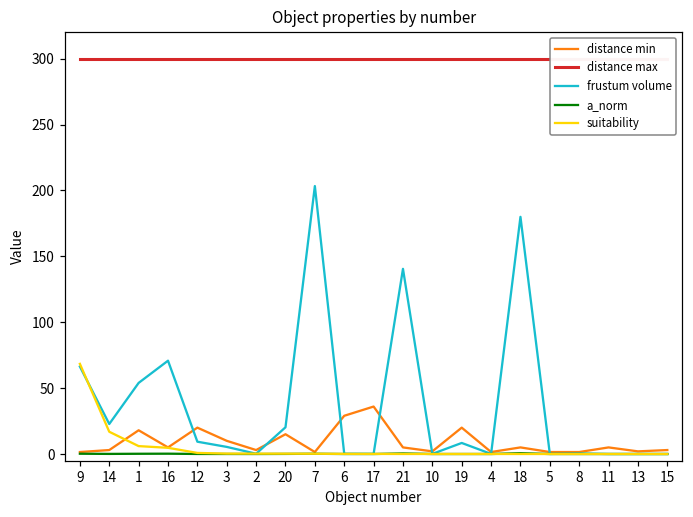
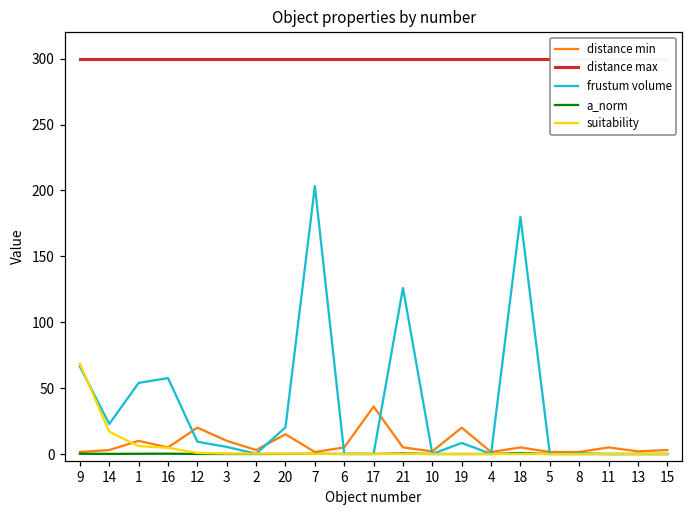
distance min, 1: 18 -> 10
frustum volume, 16: 71 -> 58
distance min, 6: 29 -> 5
frustum volume, 21: 140 -> 126
